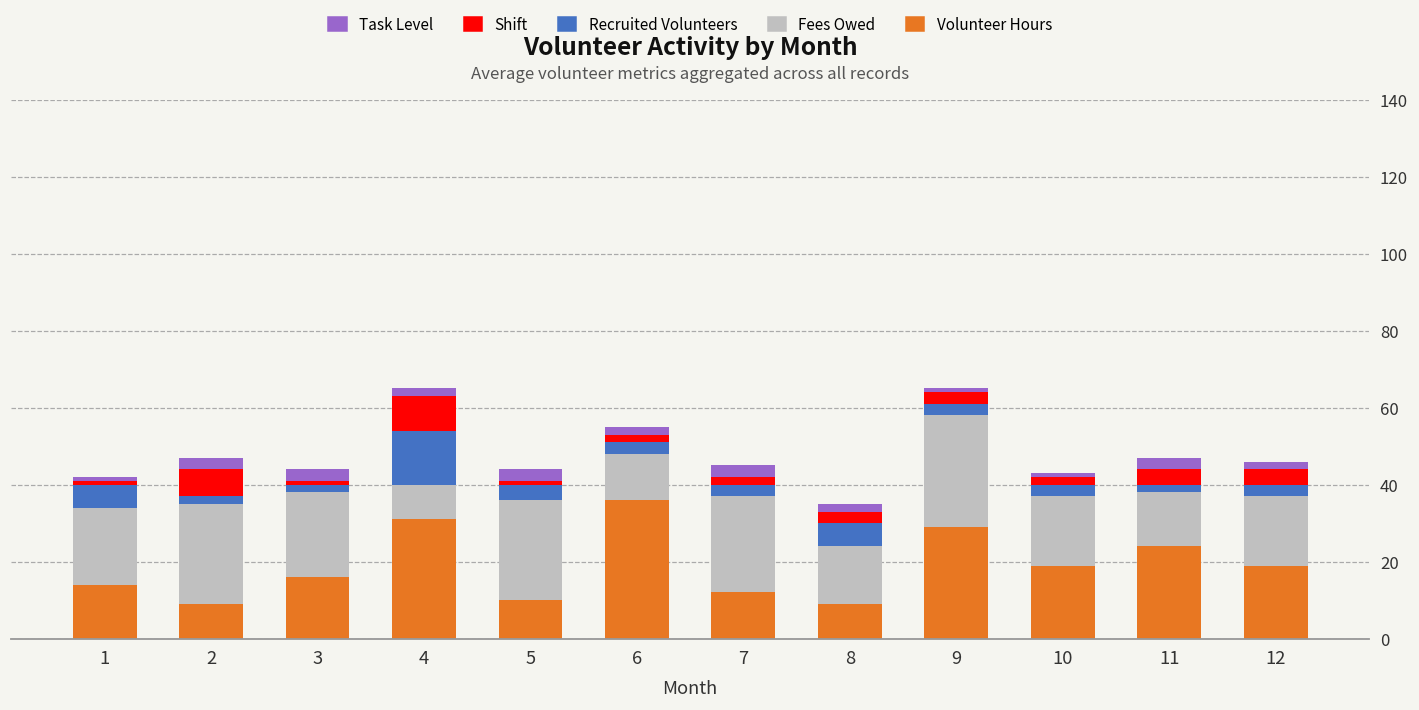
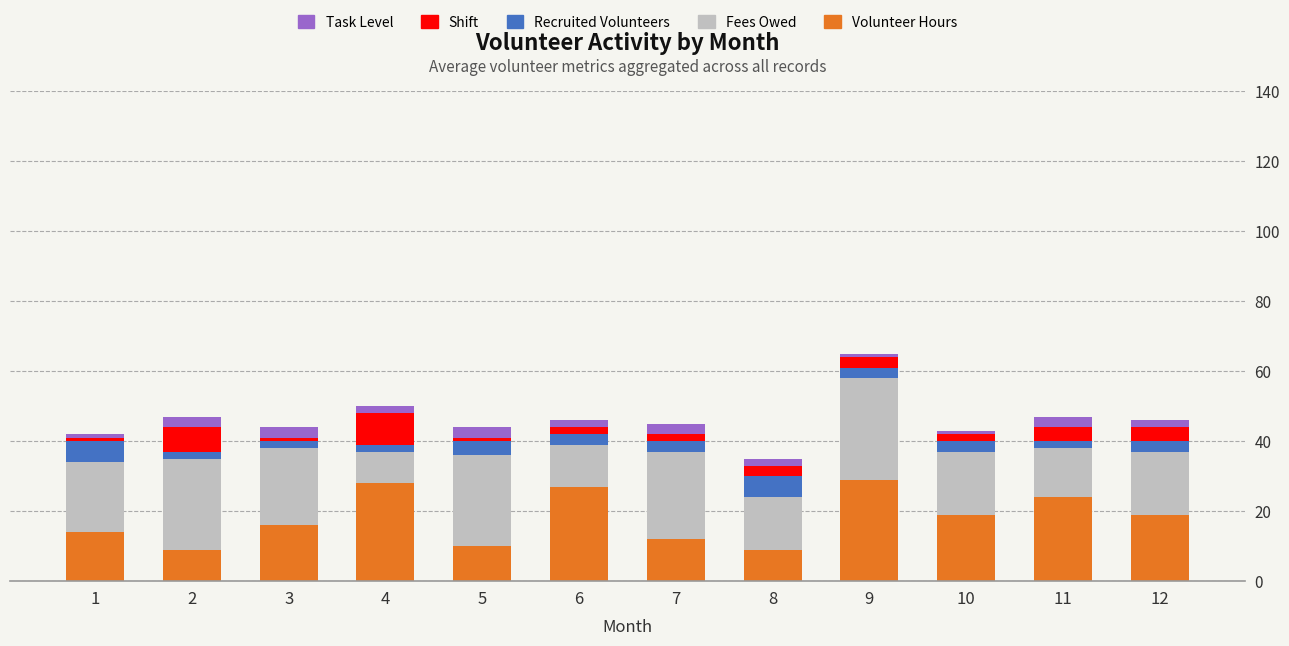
Volunteer Hours, 4: 31 -> 28
Recruited Volunteers, 4: 14 -> 2
Volunteer Hours, 6: 36 -> 27
